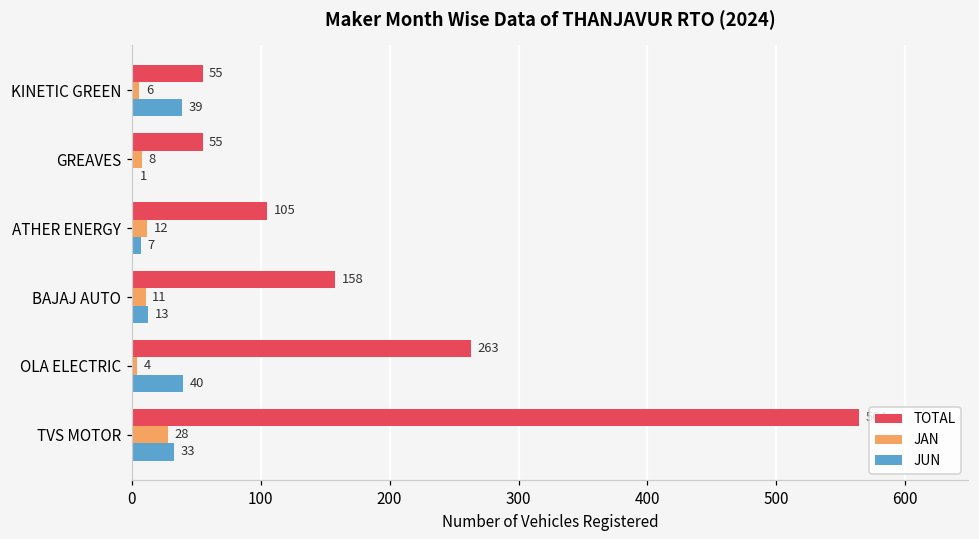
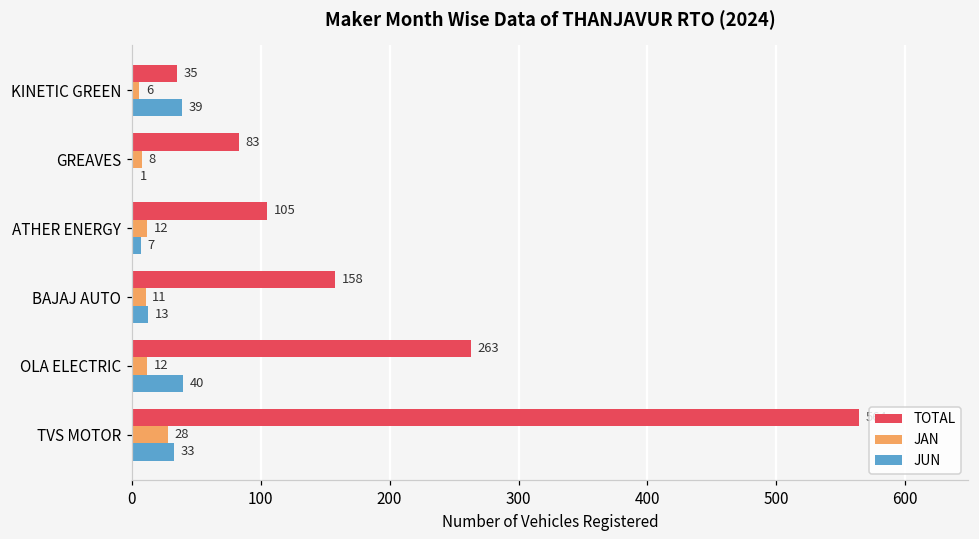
TOTAL, KINETIC GREEN: 55 -> 35
TOTAL, GREAVES: 55 -> 83
JAN, OLA ELECTRIC: 4 -> 12
